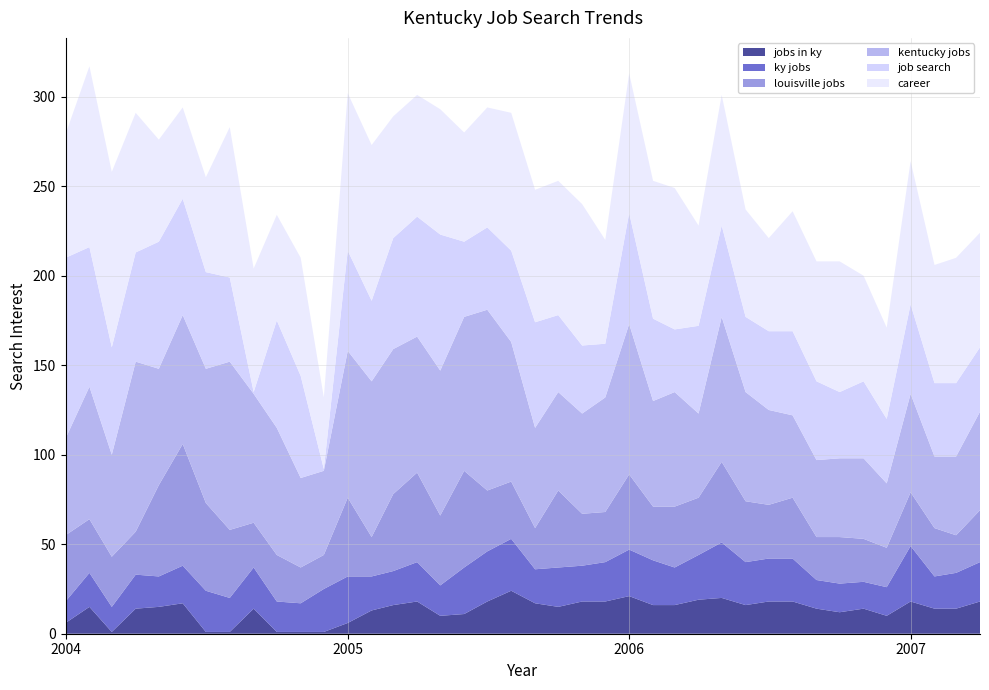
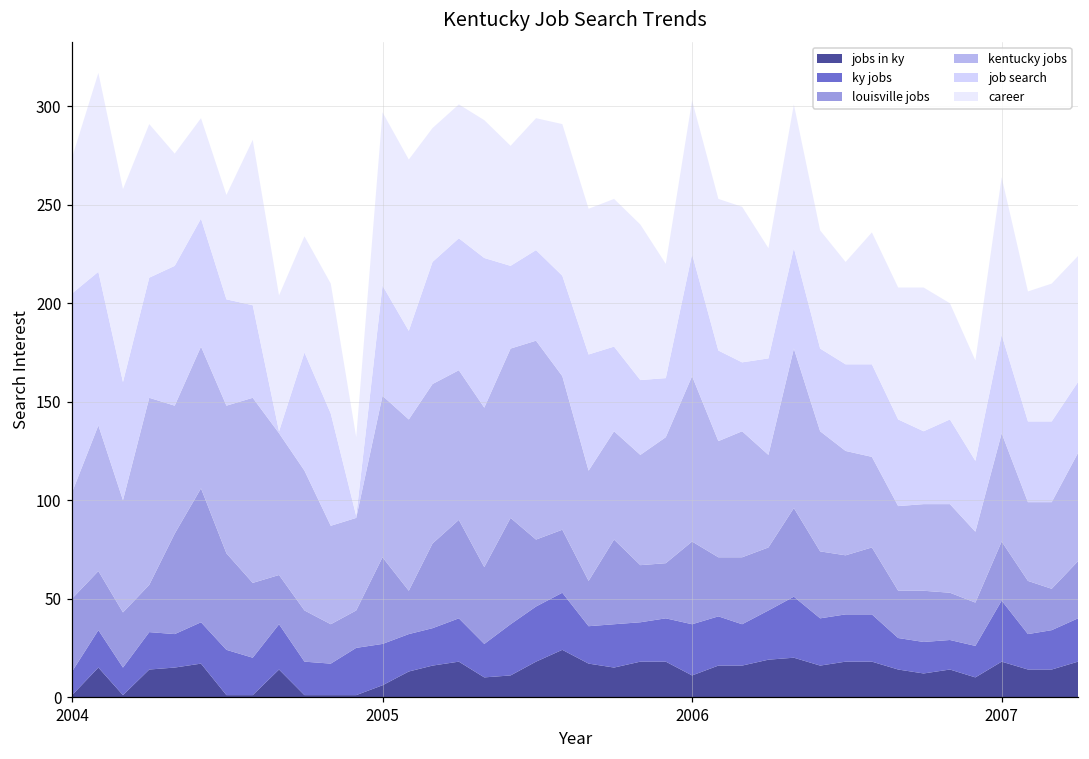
jobs in ky, 2004: 6 -> 1
ky jobs, 2005: 26 -> 21
jobs in ky, 2006: 21 -> 11
